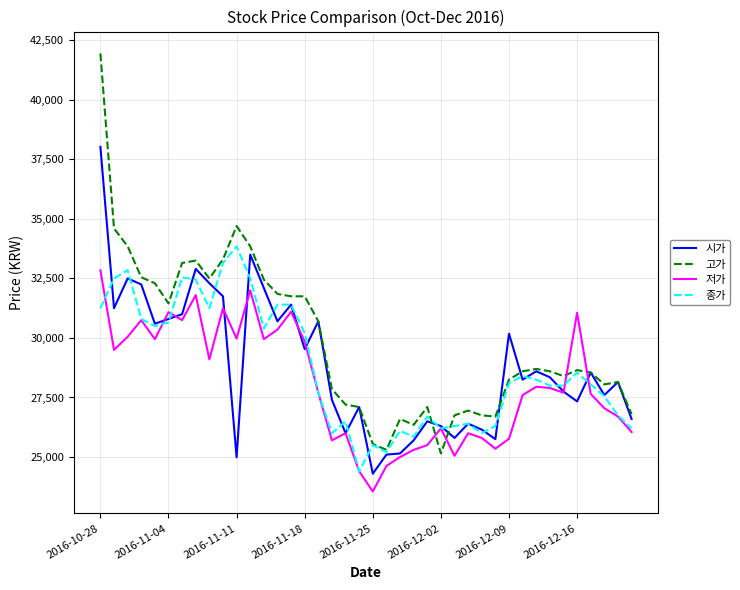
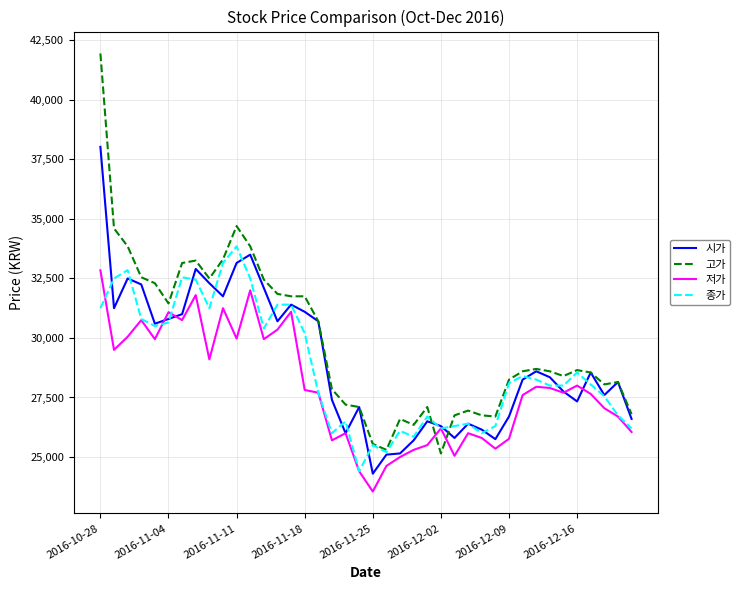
시가, 2016-11-11: 25,000 -> 33,200
시가, 2016-11-18: 29,500 -> 31,100
저가, 2016-11-18: 29,900 -> 27,800
시가, 2016-12-09: 30,200 -> 26,700
저가, 2016-12-16: 31,100 -> 28,000
